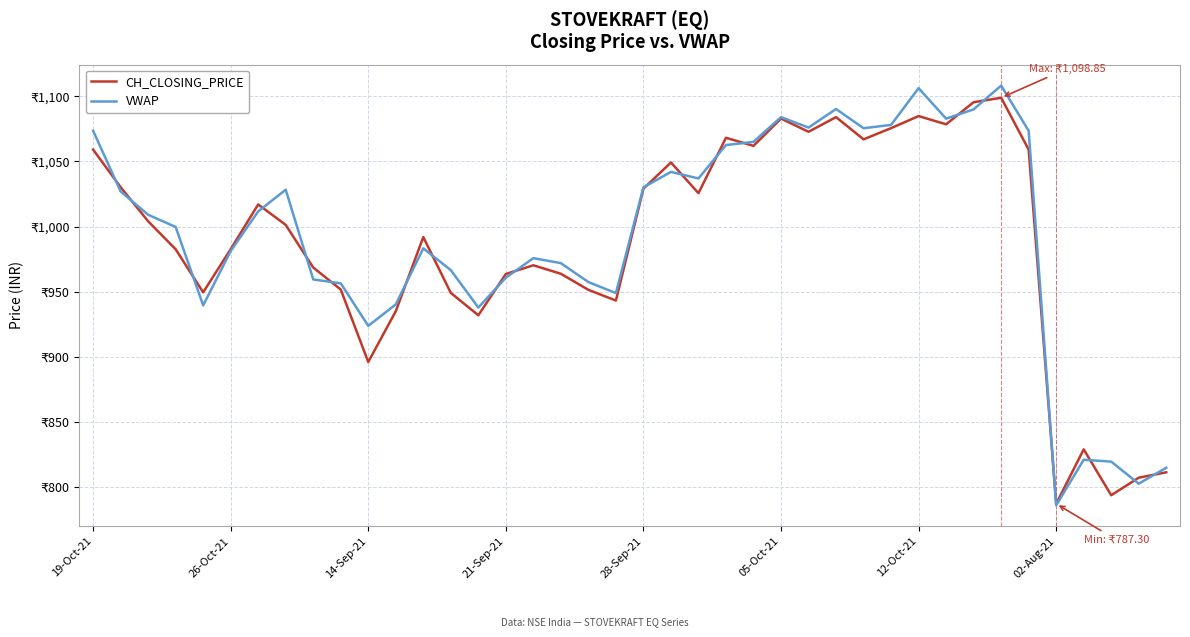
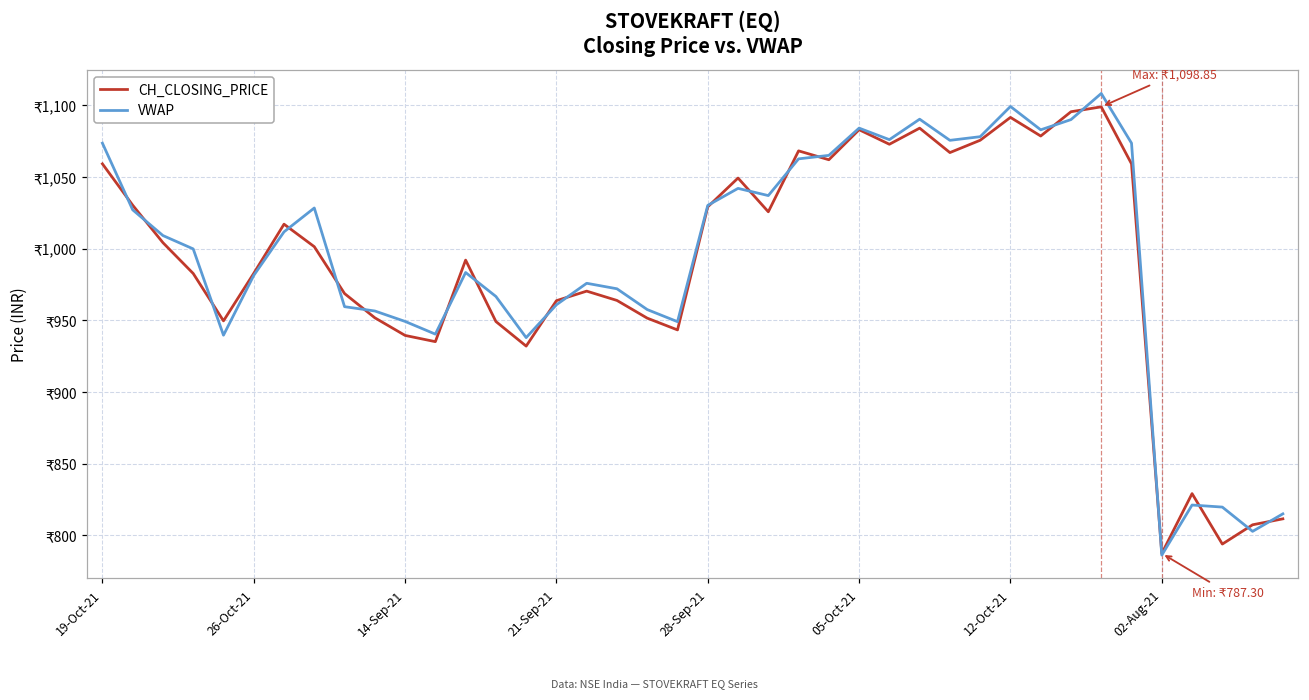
CH_CLOSING_PRICE, 14-Sep-21: ₹896 -> ₹939
VWAP, 14-Sep-21: ₹924 -> ₹949
CH_CLOSING_PRICE, 12-Oct-21: ₹1,085 -> ₹1,092
VWAP, 12-Oct-21: ₹1,106 -> ₹1,099
